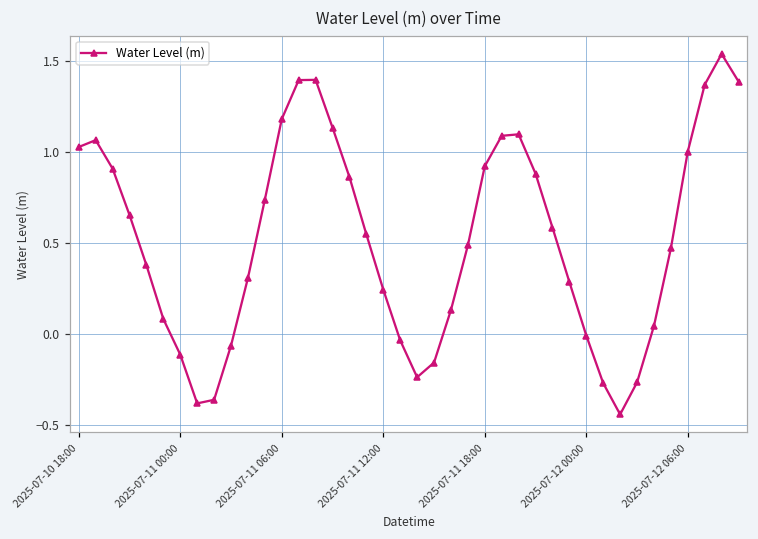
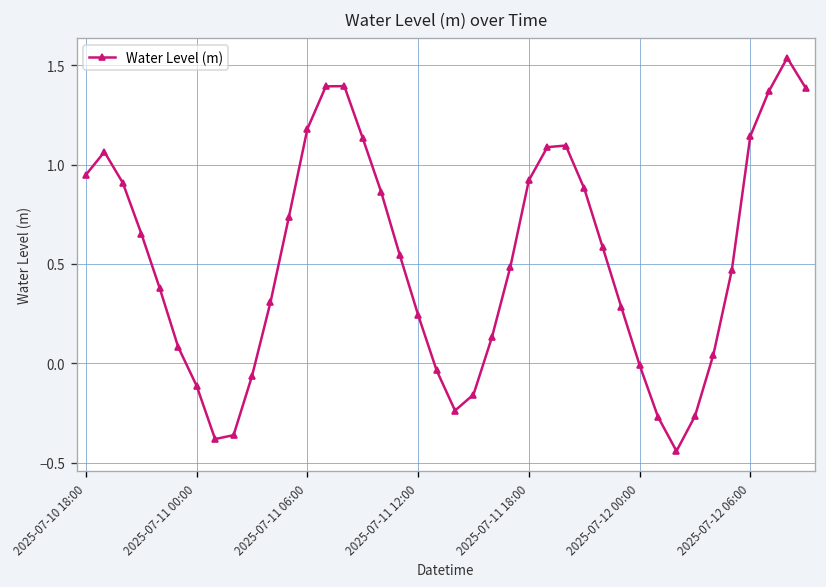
2025-07-10 18:00: 1.03 -> 0.95
2025-07-12 06:00: 1.00 -> 1.14
